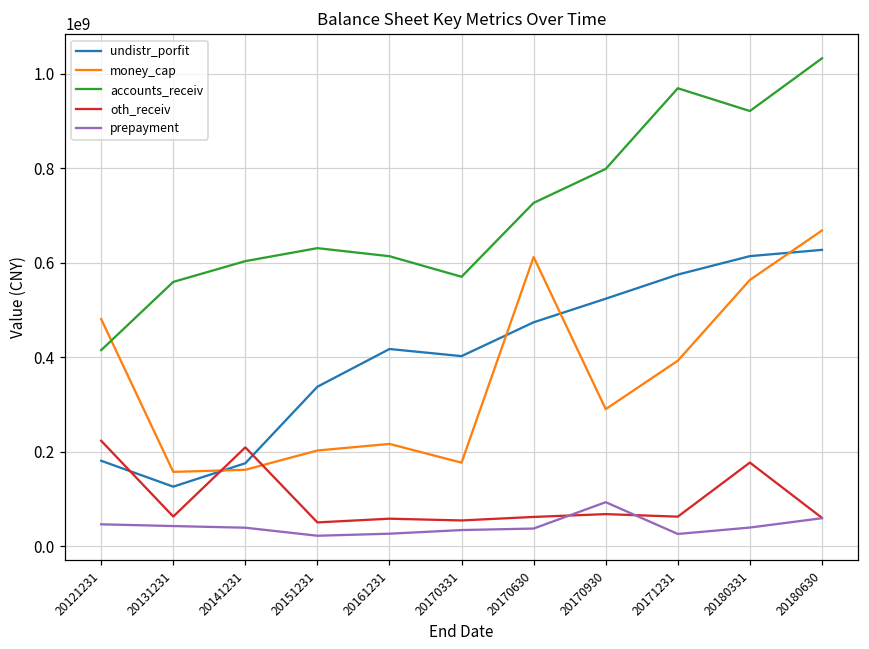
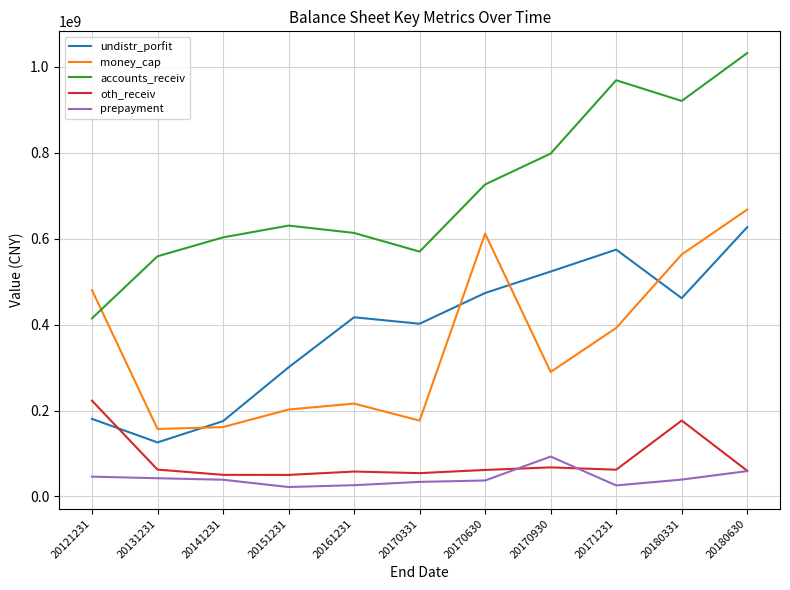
oth_receiv, 20141231: 210000000 -> 50000000
undistr_porfit, 20151231: 340000000 -> 300000000
undistr_porfit, 20180331: 610000000 -> 460000000
